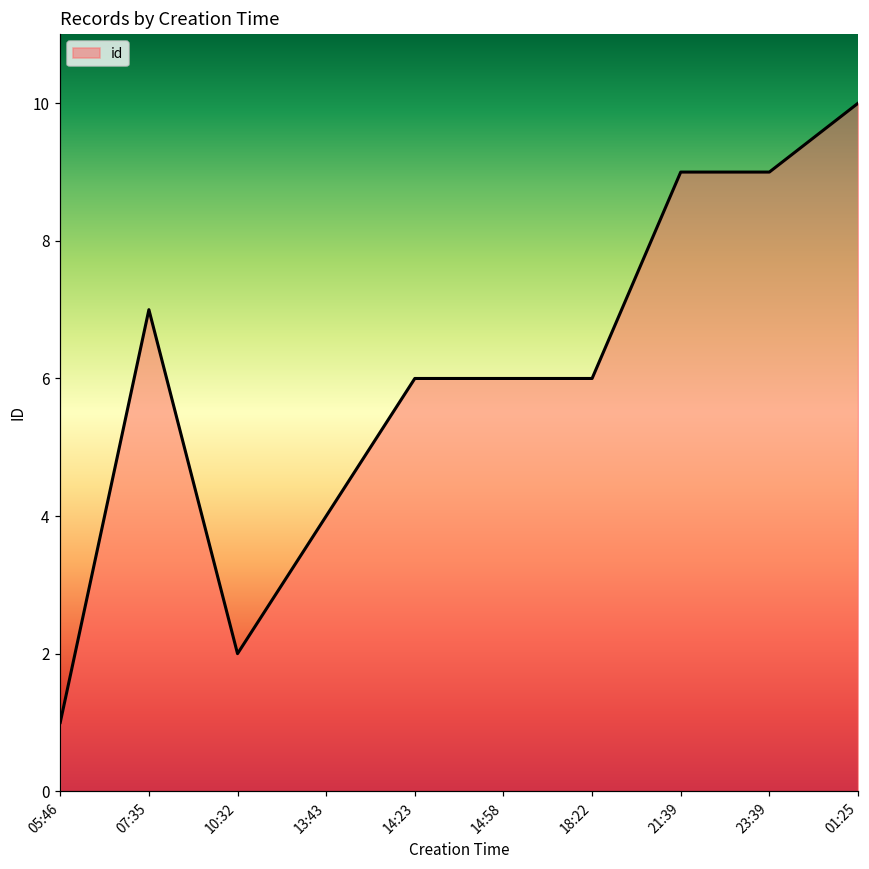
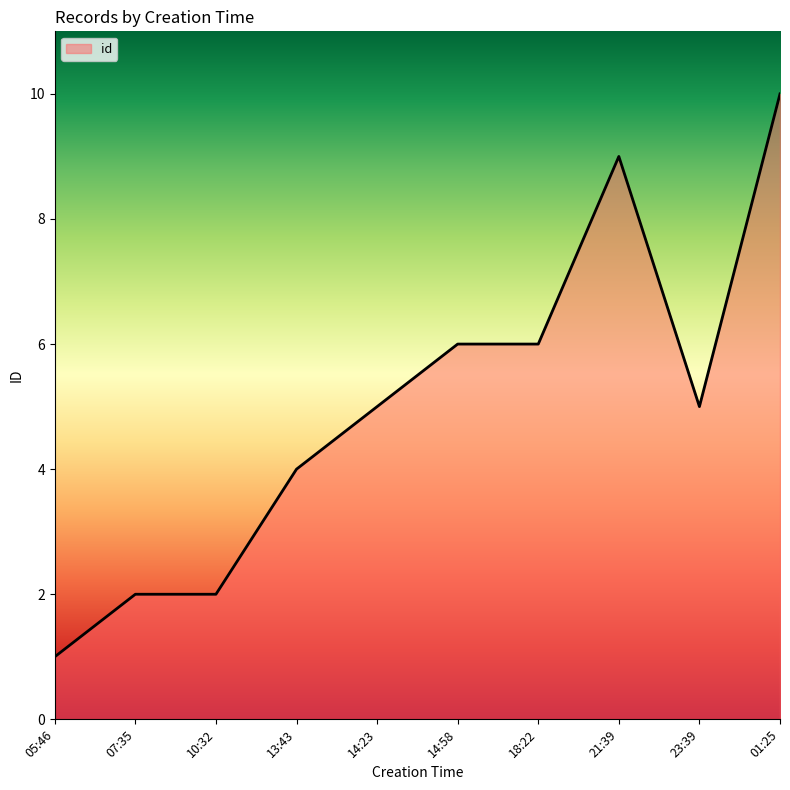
07:35: 7 -> 2
14:23: 6 -> 5
23:39: 9 -> 5
